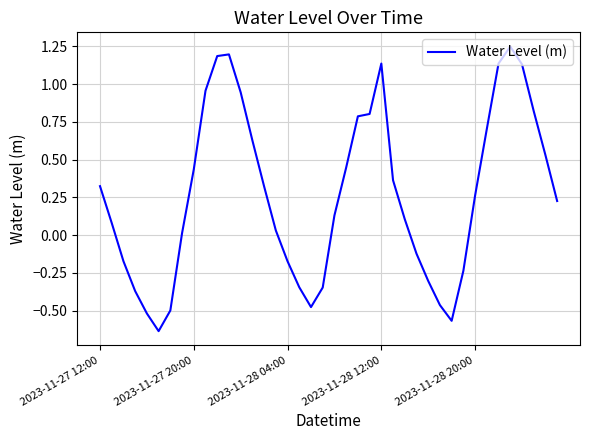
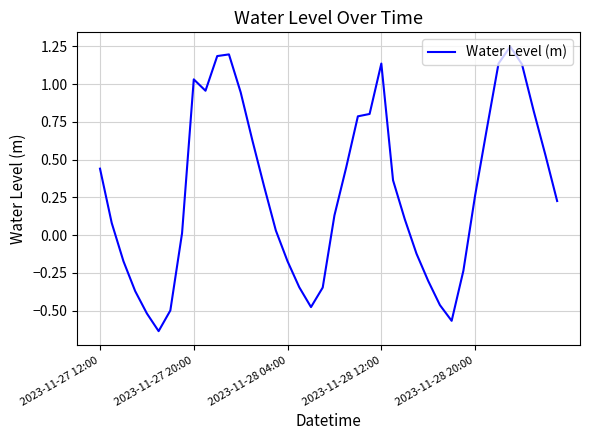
2023-11-27 12:00: 0.32 -> 0.44
2023-11-27 20:00: 0.44 -> 1.03
